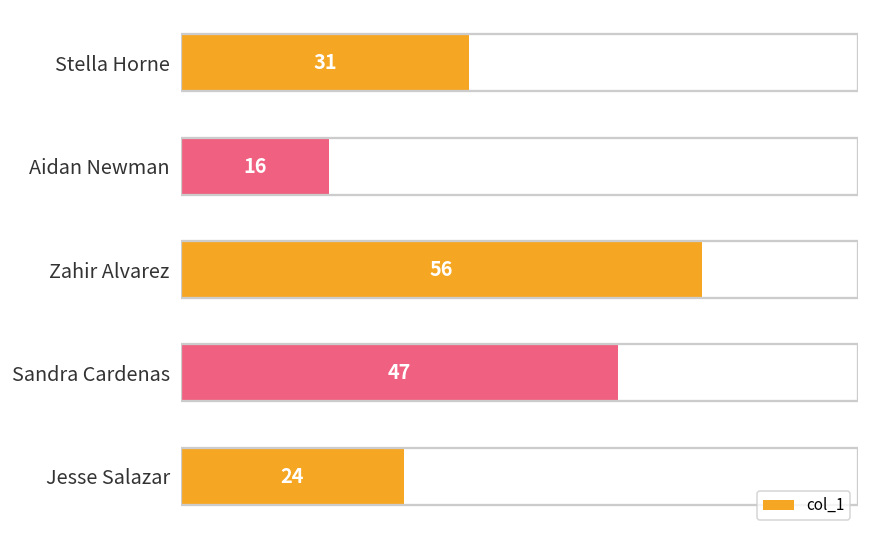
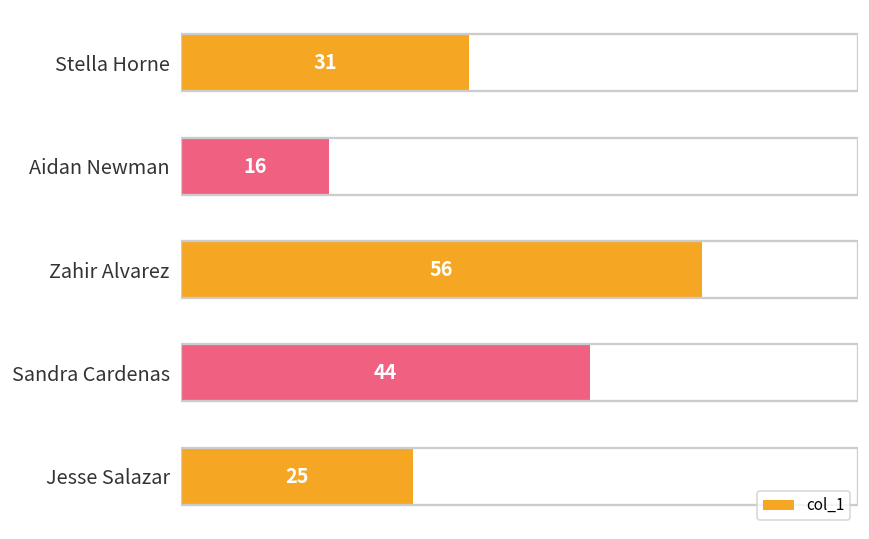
Sandra Cardenas: 47 -> 44
Jesse Salazar: 24 -> 25
